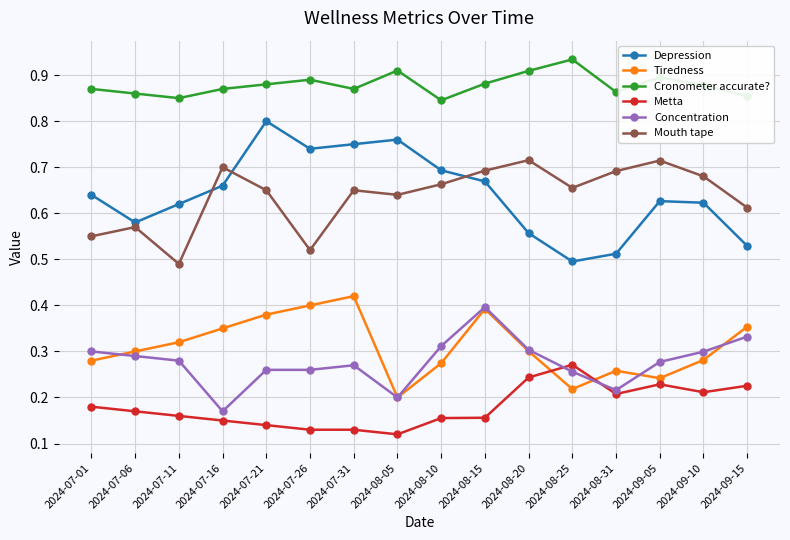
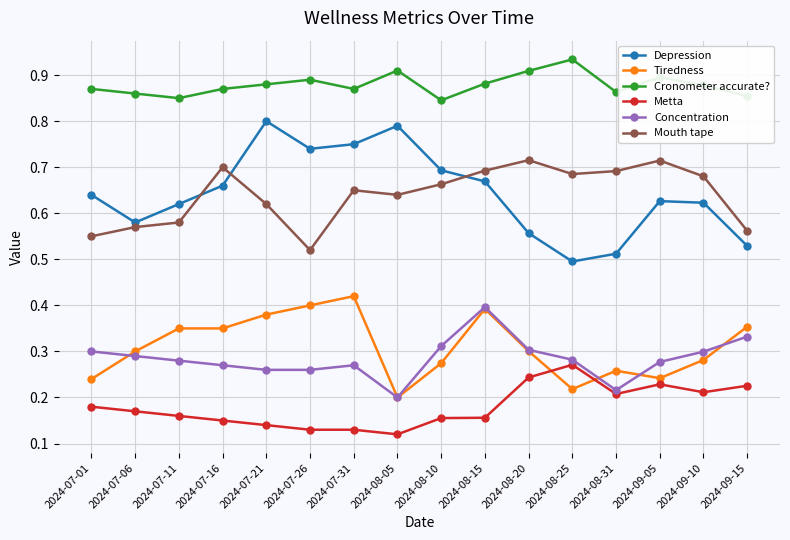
Tiredness, 2024-07-01: 0.28 -> 0.24
Tiredness, 2024-07-11: 0.32 -> 0.35
Mouth tape, 2024-07-11: 0.49 -> 0.58
Concentration, 2024-07-16: 0.17 -> 0.27
Mouth tape, 2024-07-21: 0.65 -> 0.62
Depression, 2024-08-05: 0.76 -> 0.79
Concentration, 2024-08-25: 0.26 -> 0.28
Mouth tape, 2024-08-25: 0.66 -> 0.69
Mouth tape, 2024-09-15: 0.61 -> 0.56
